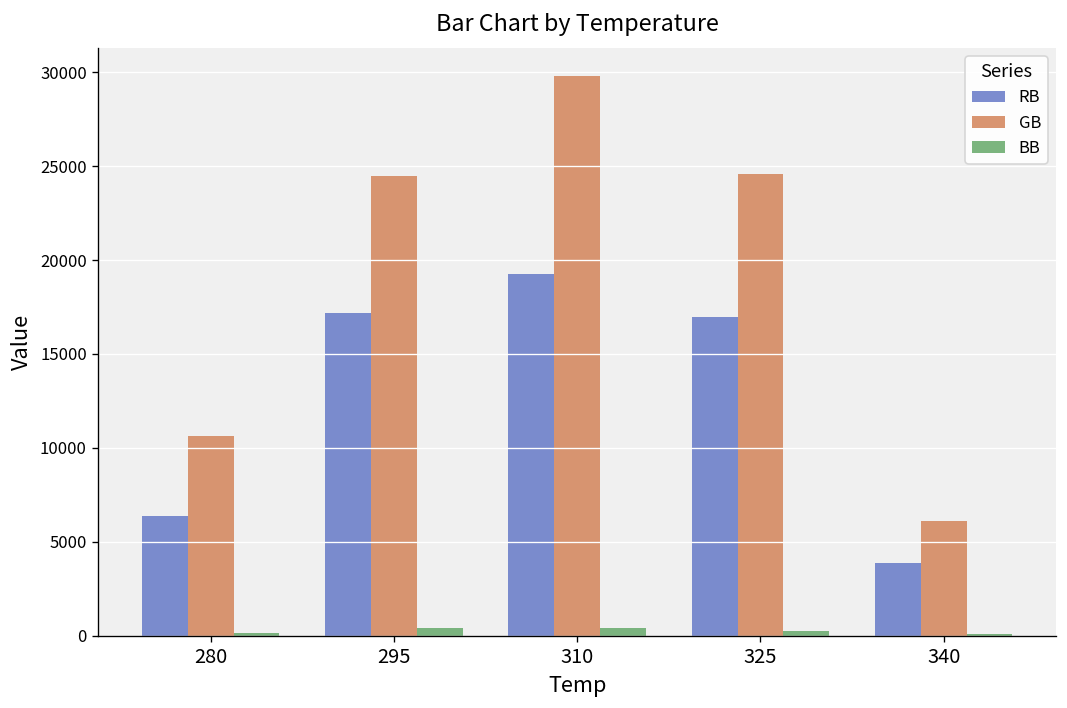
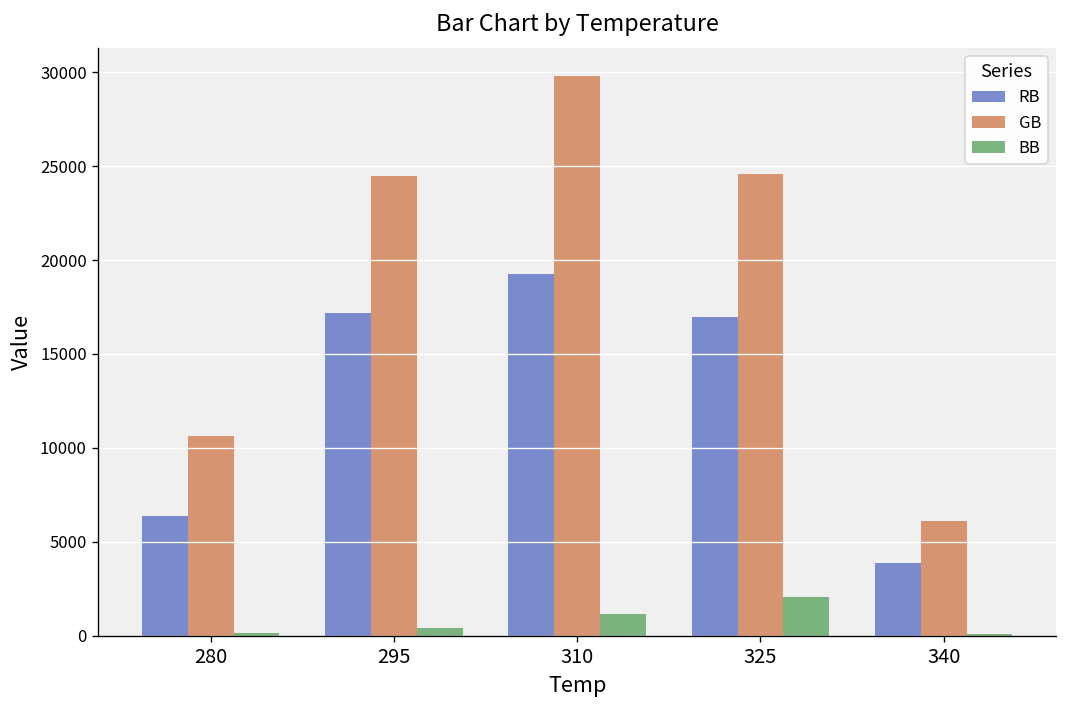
BB, 310: 400 -> 1100
BB, 325: 300 -> 2100
